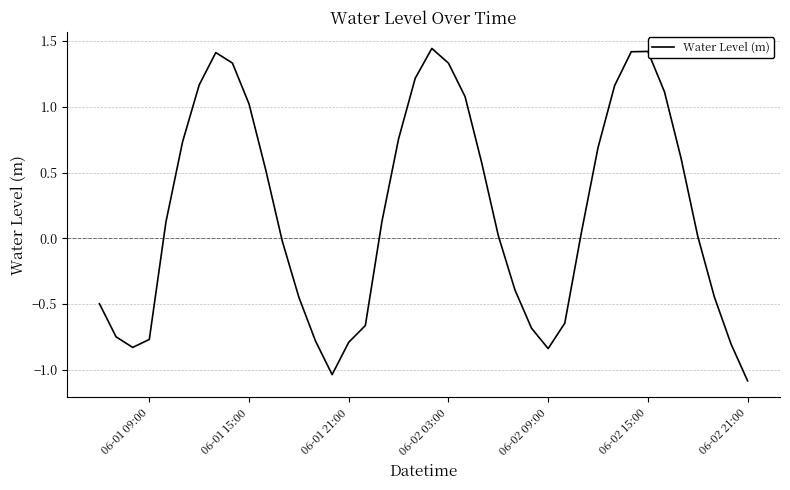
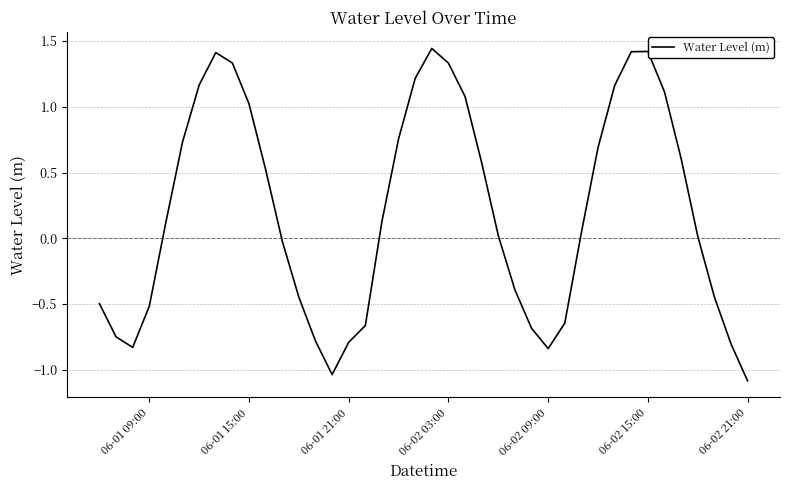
06-01 09:00: -0.77 -> -0.52
